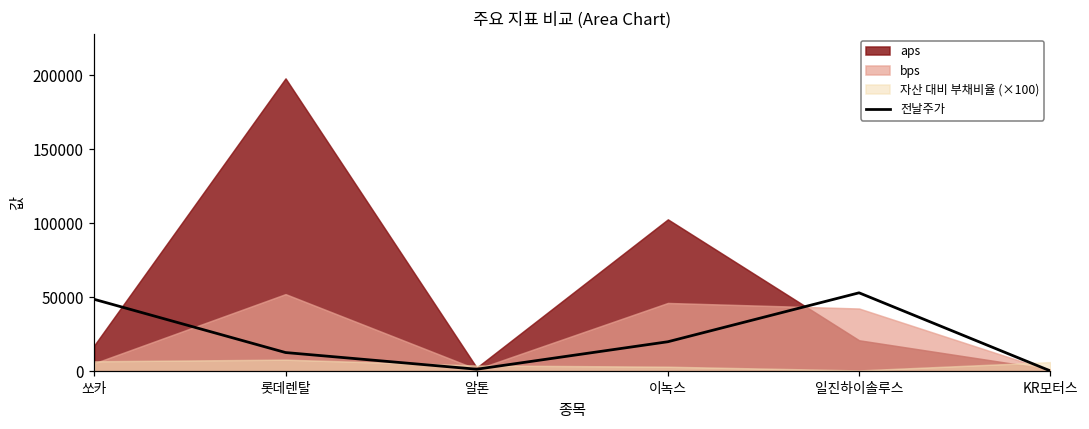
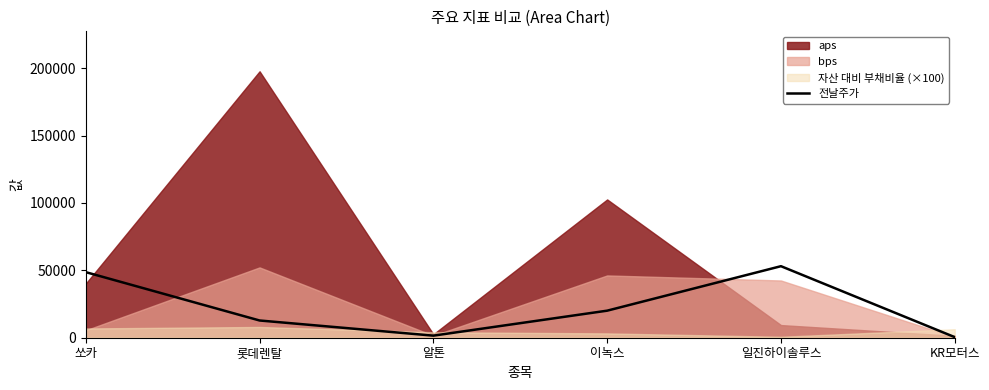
aps, 쏘카: 18000 -> 40000
aps, 일진하이솔루스: 21000 -> 9000
